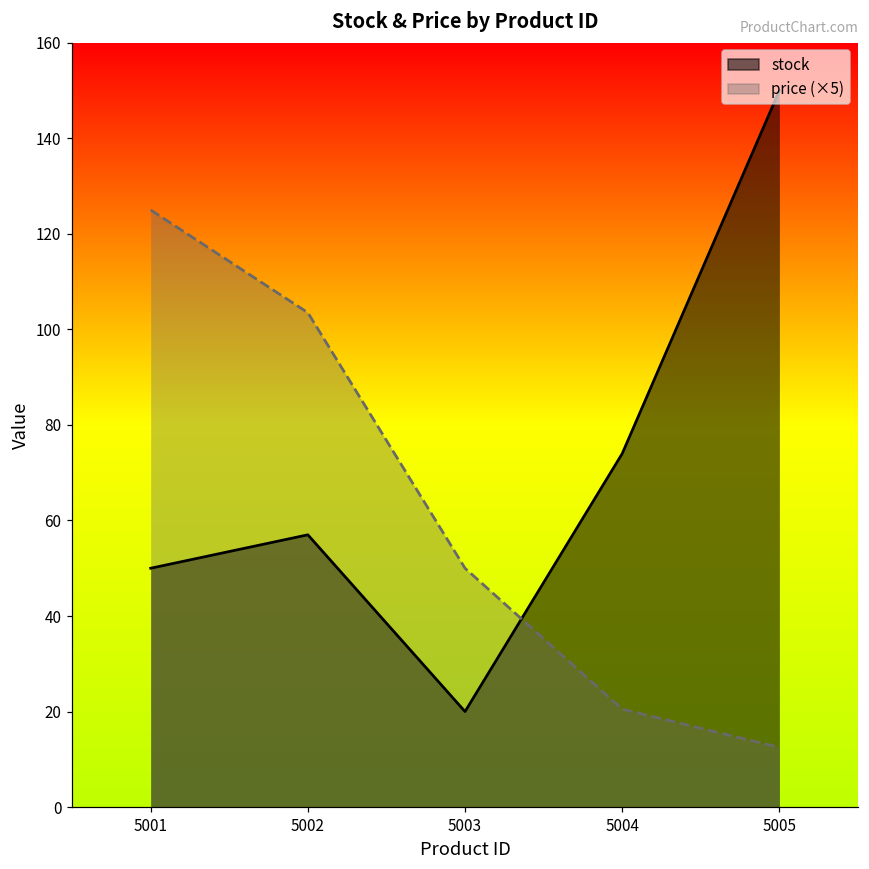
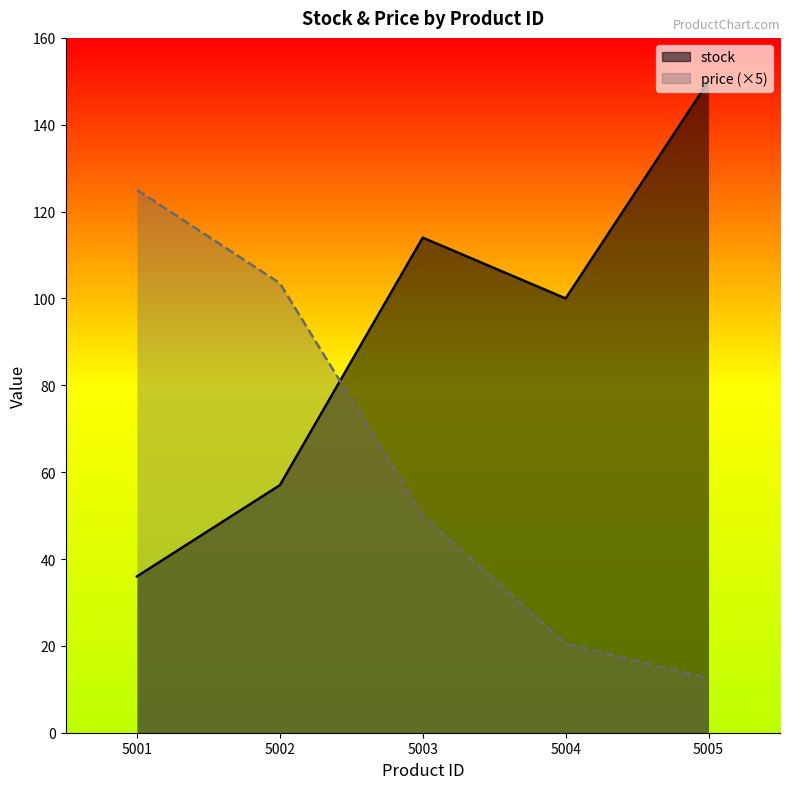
stock, 5001: 50 -> 36
stock, 5003: 20 -> 114
stock, 5004: 74 -> 100
